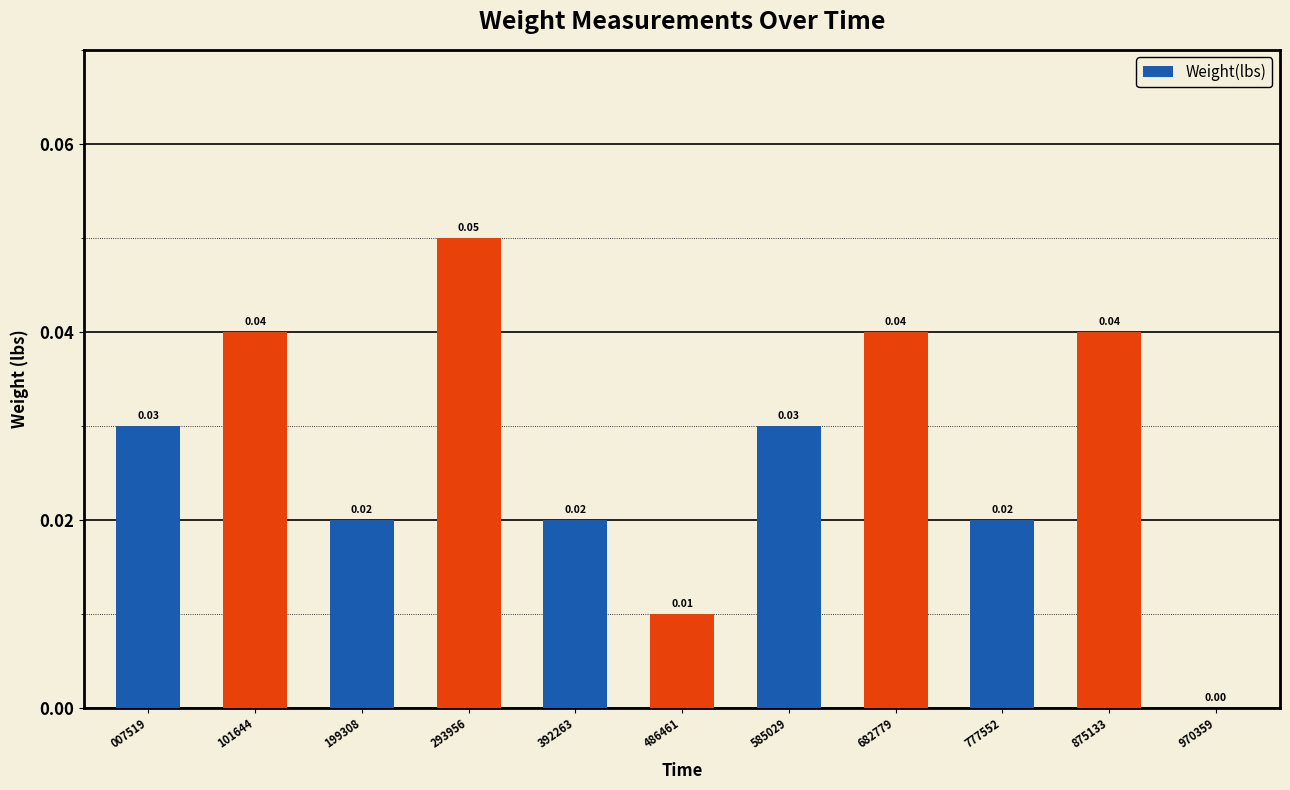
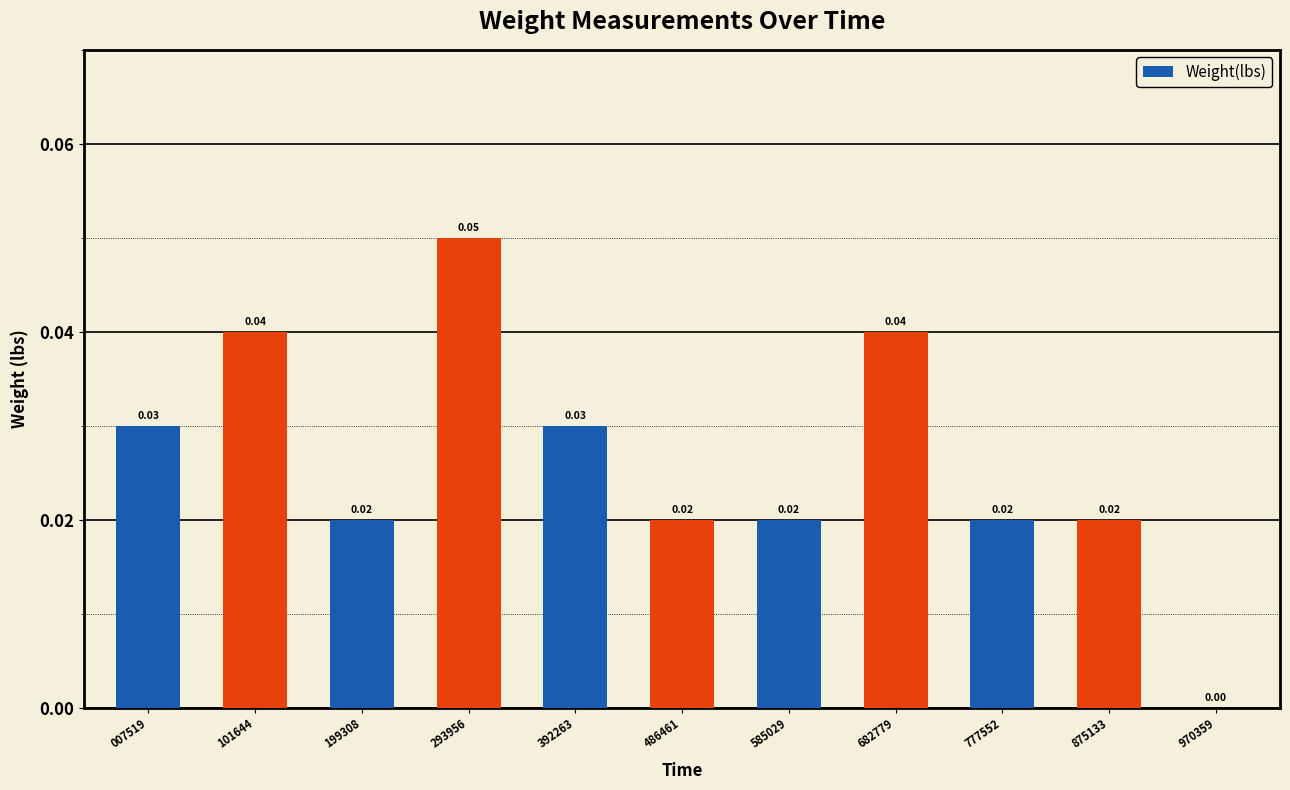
392263: 0.02 -> 0.03
486461: 0.01 -> 0.02
585029: 0.03 -> 0.02
875133: 0.04 -> 0.02
